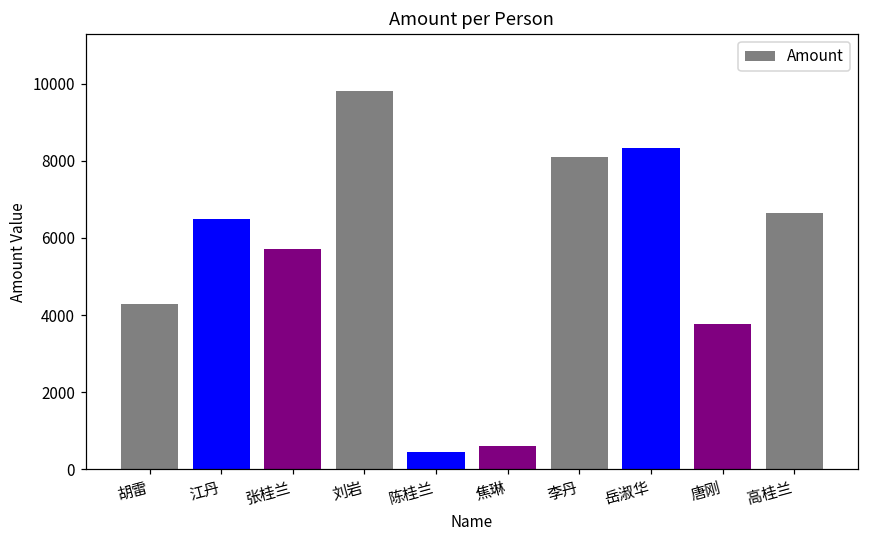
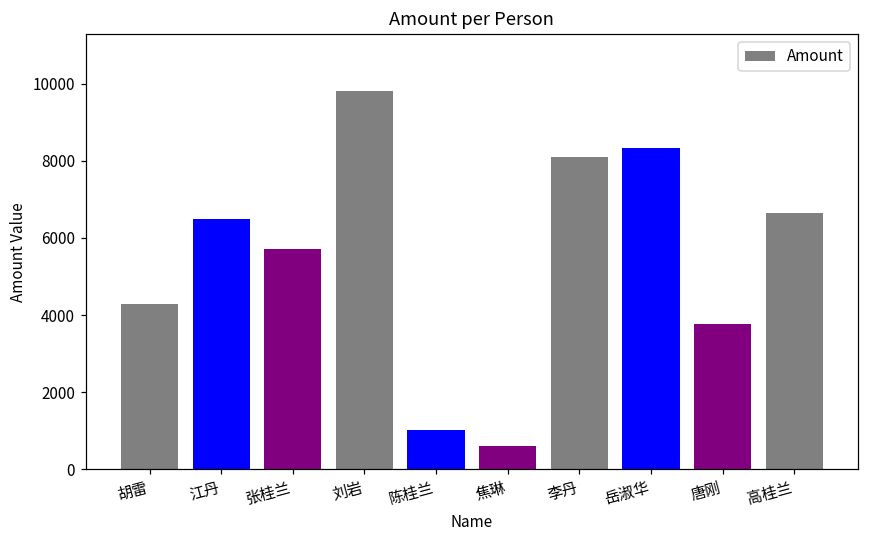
陈桂兰: 400 -> 1000
